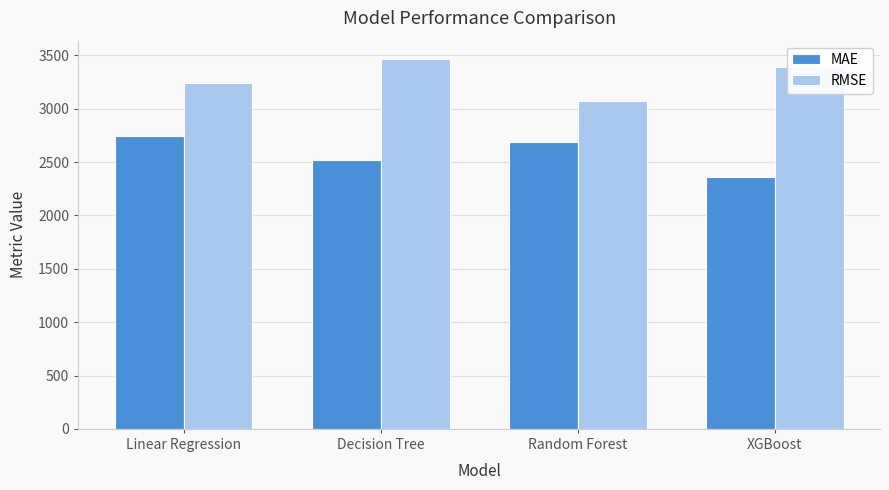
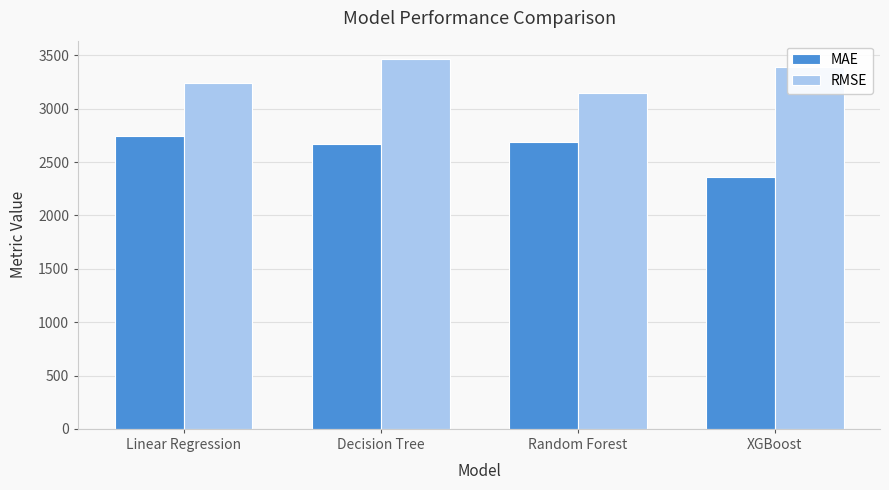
MAE, Decision Tree: 2520 -> 2670
RMSE, Random Forest: 3070 -> 3150
